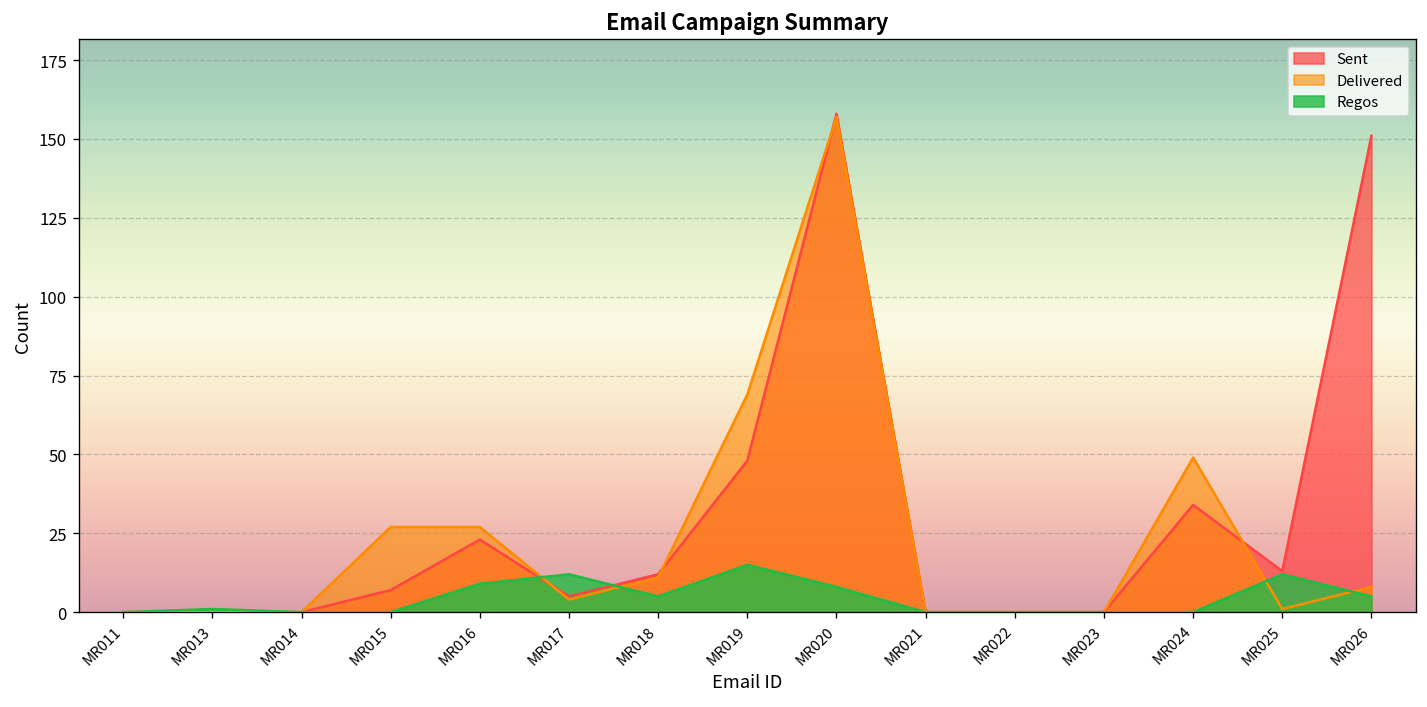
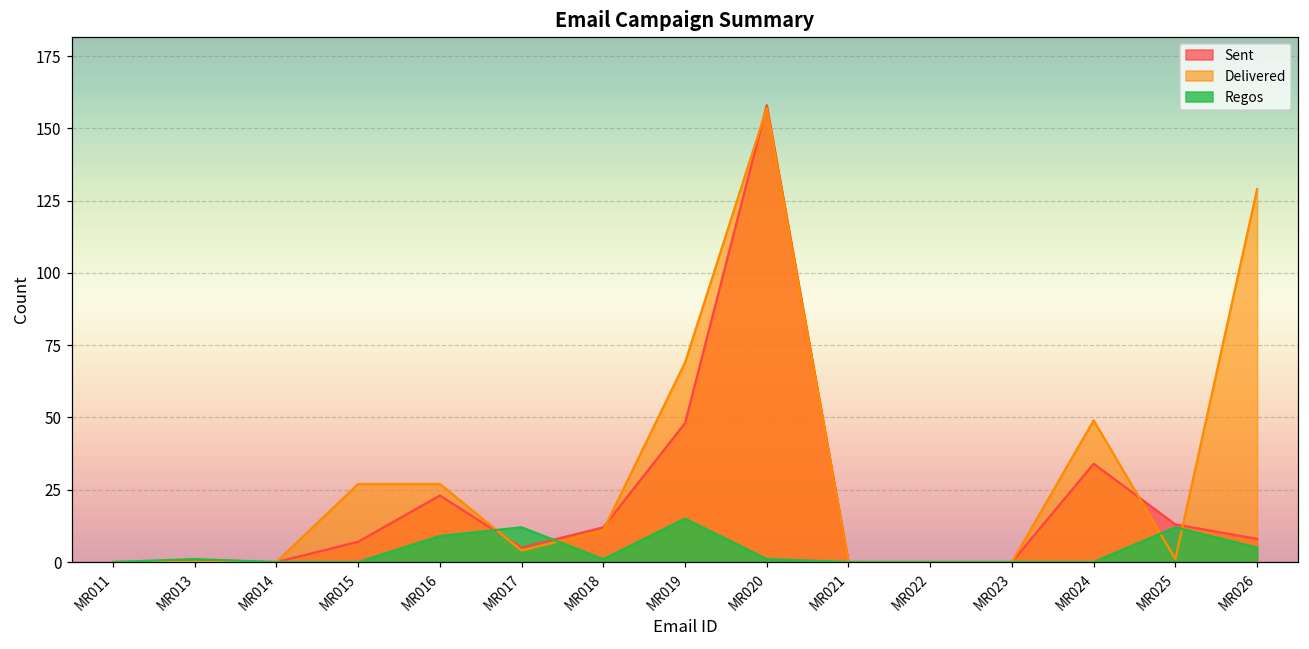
Regos, MR018: 5 -> 1
Regos, MR020: 8 -> 1
Sent, MR026: 151 -> 8
Delivered, MR026: 8 -> 129
